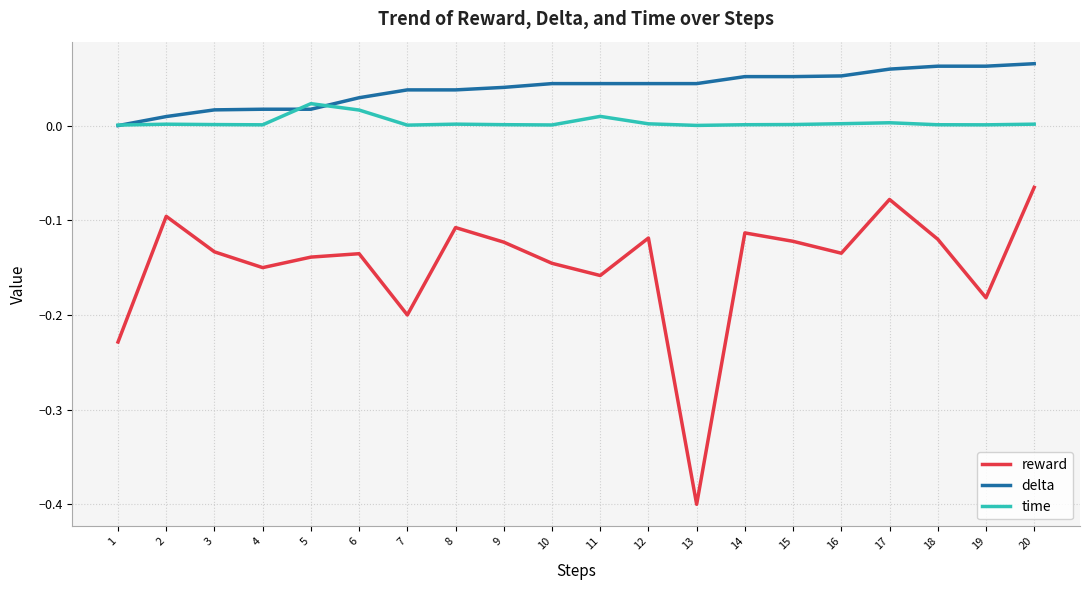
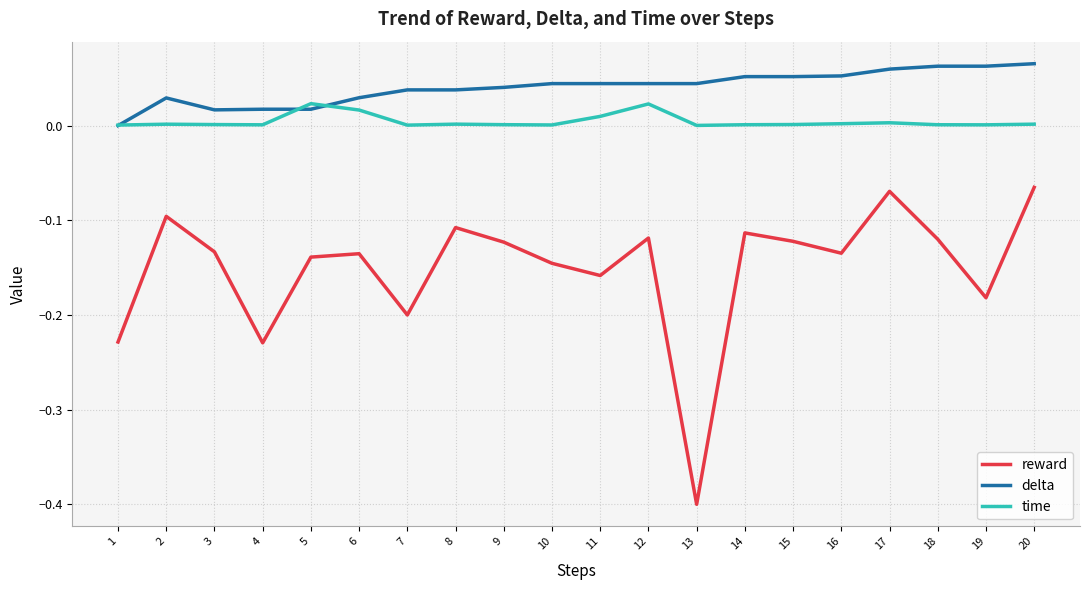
delta, 2: 0.01 -> 0.03
reward, 4: -0.15 -> -0.23
time, 12: 0.00 -> 0.02
reward, 17: -0.08 -> -0.07
